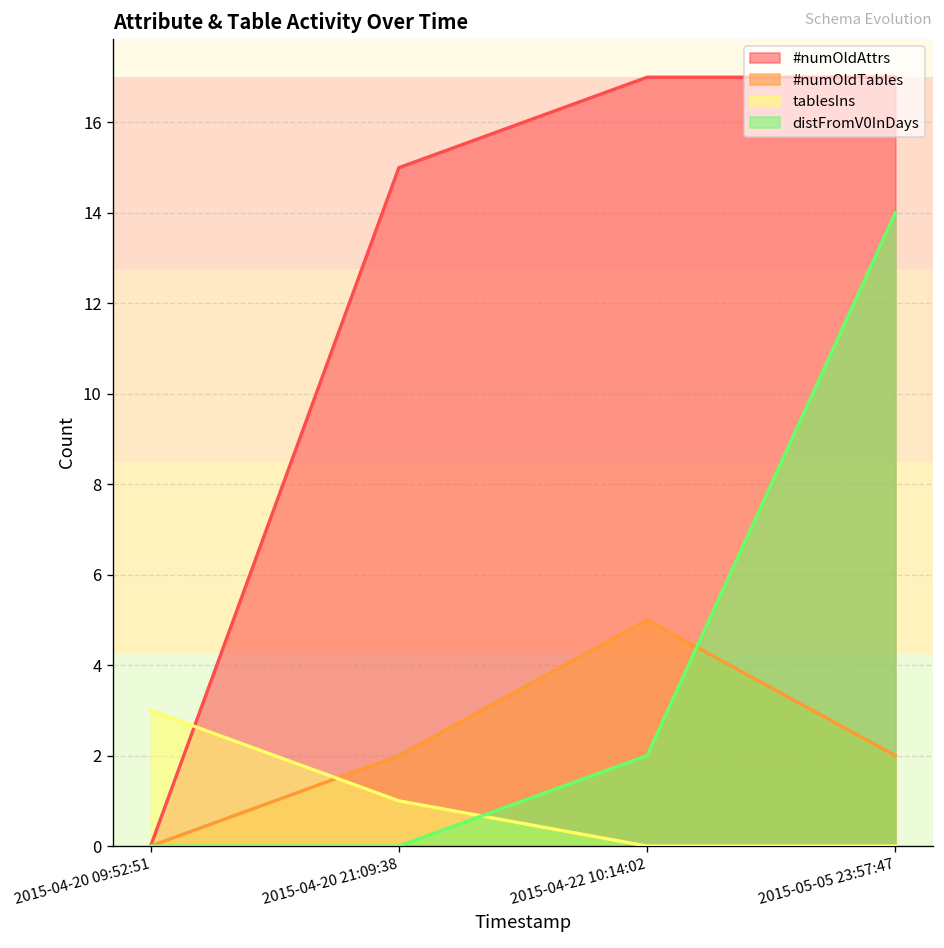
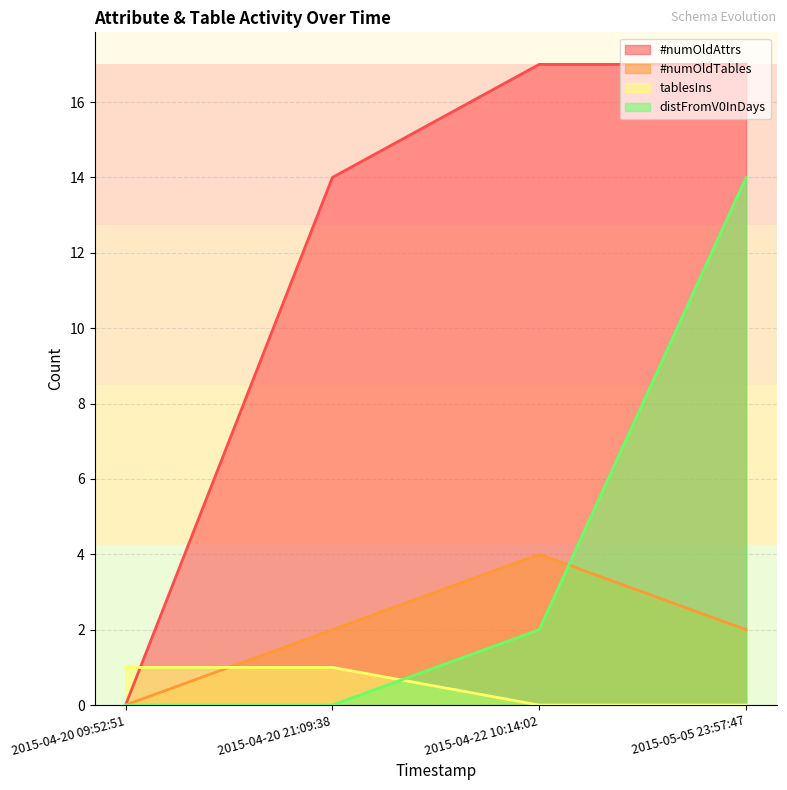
tablesIns, 2015-04-20 09:52:51: 3 -> 1
#numOldAttrs, 2015-04-20 21:09:38: 15 -> 14
#numOldTables, 2015-04-22 10:14:02: 5 -> 4
